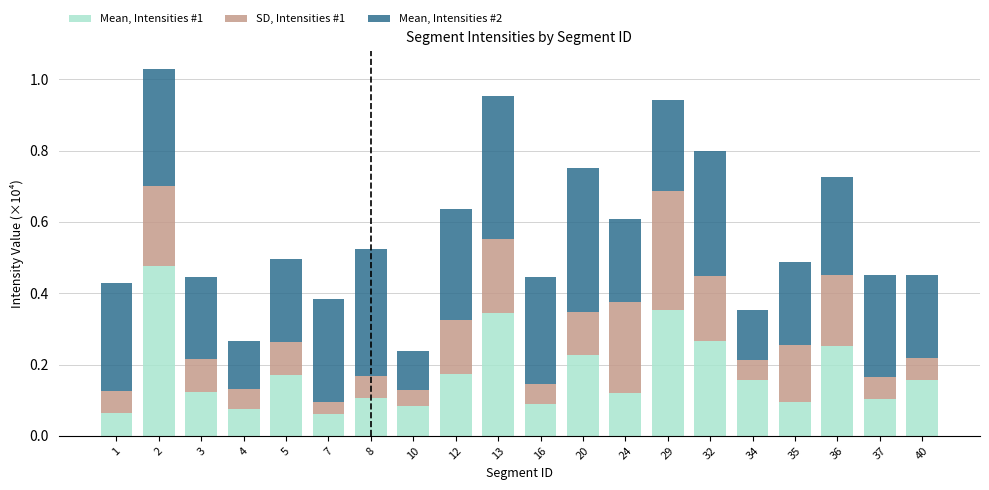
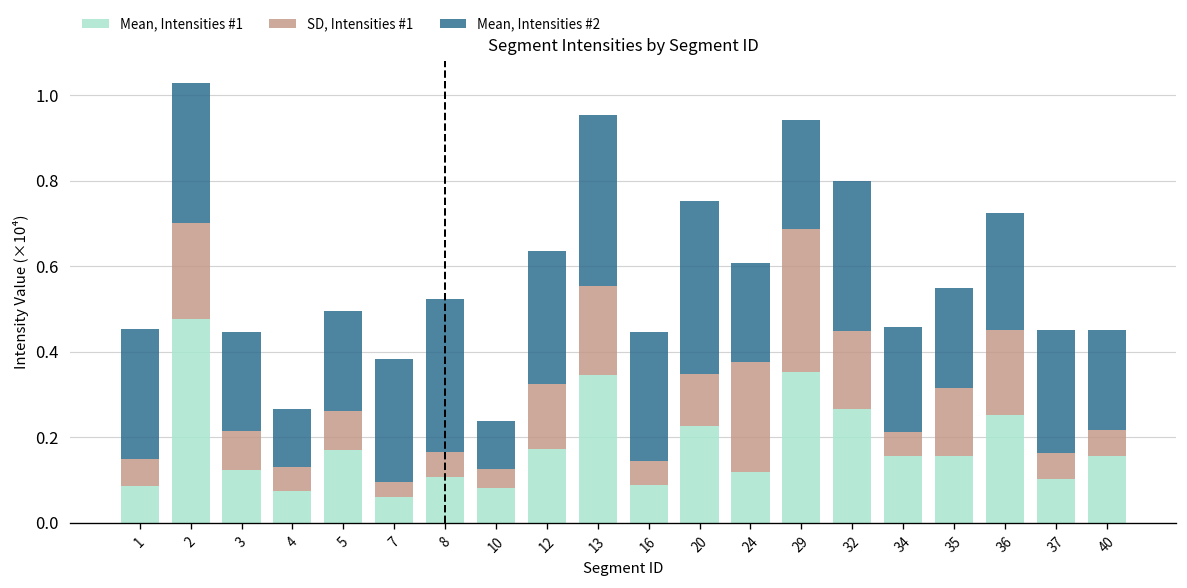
Mean, Intensities #1, 1: 0.06 -> 0.09
Mean, Intensities #2, 34: 0.14 -> 0.25
Mean, Intensities #1, 35: 0.10 -> 0.16
